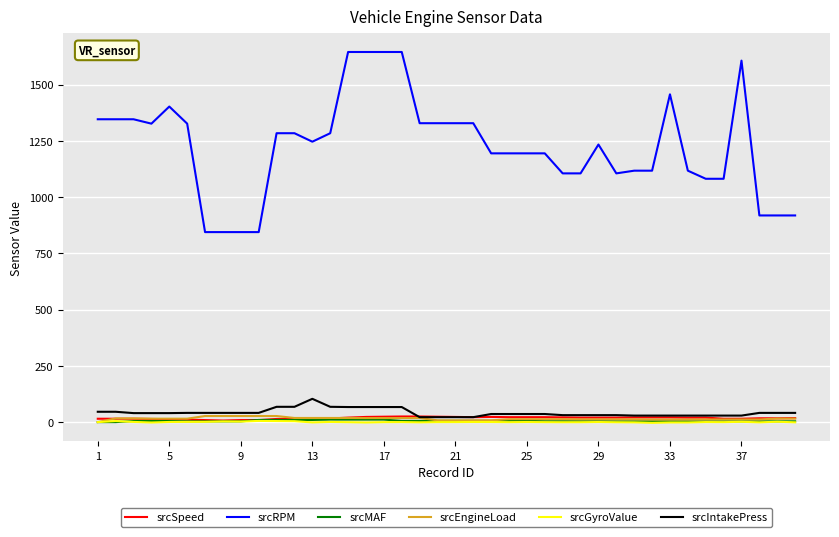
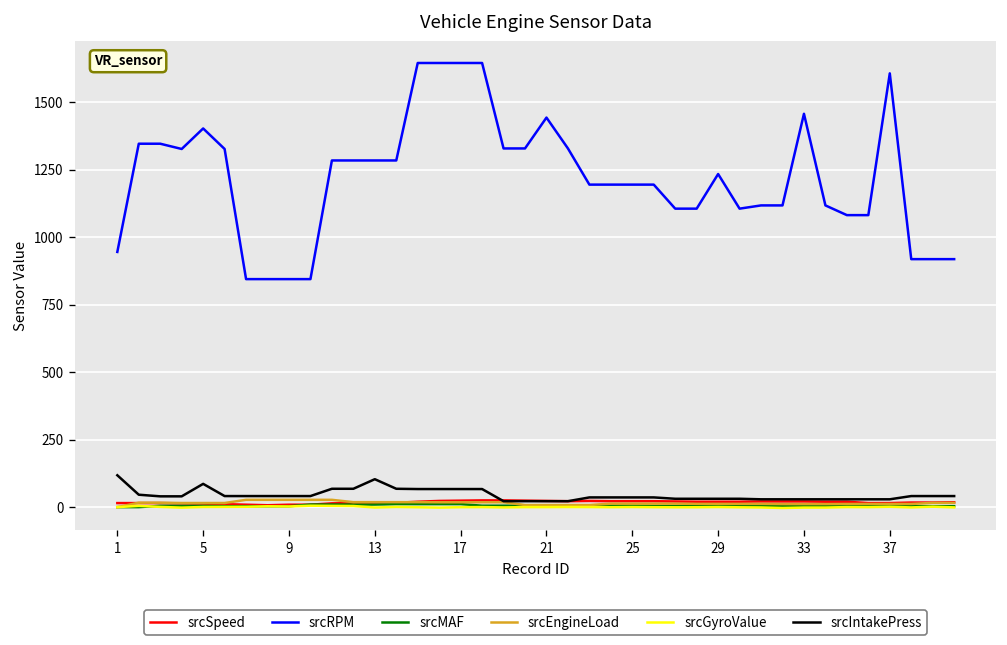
srcRPM, 1: 1350 -> 950
srcIntakePress, 1: 50 -> 120
srcIntakePress, 5: 40 -> 90
srcRPM, 13: 1250 -> 1280
srcRPM, 21: 1330 -> 1440
